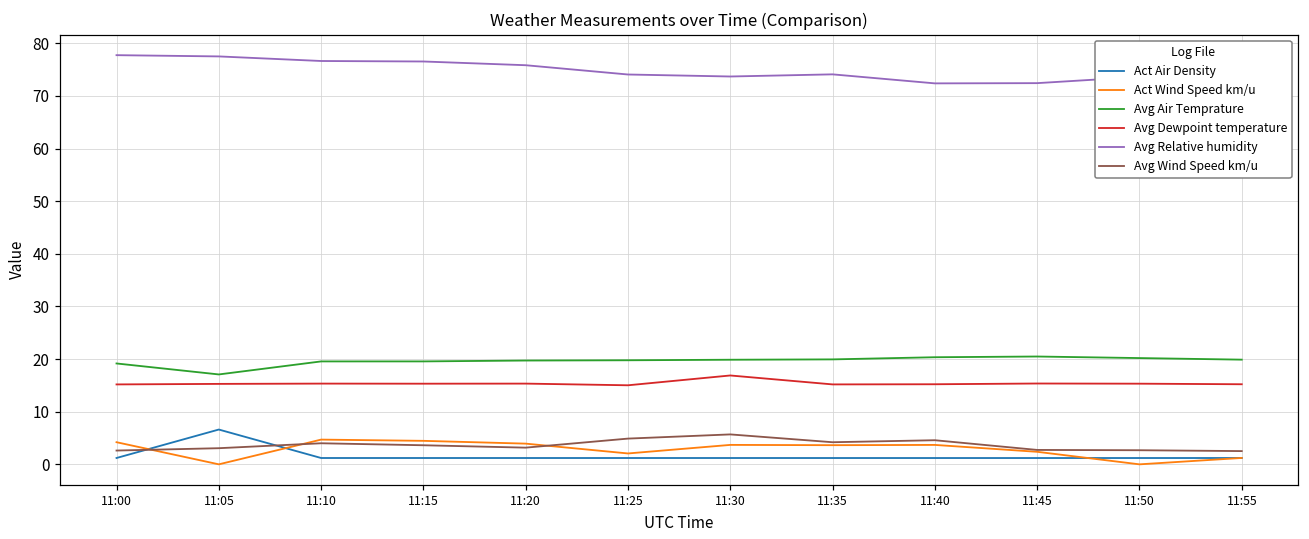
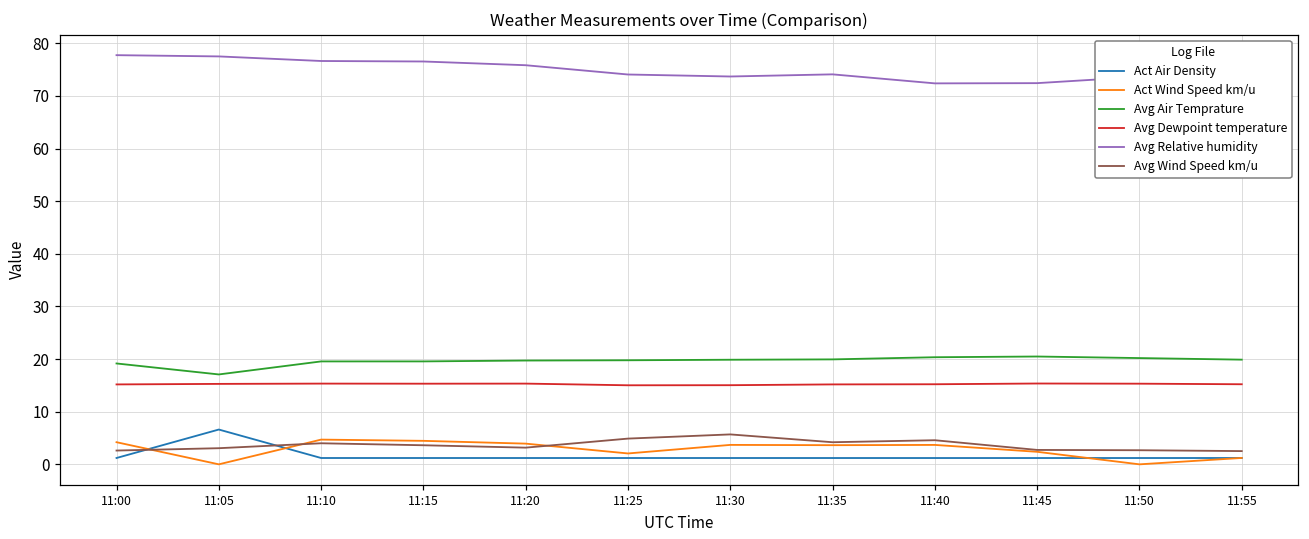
Avg Dewpoint temperature, 11:30: 17 -> 15
